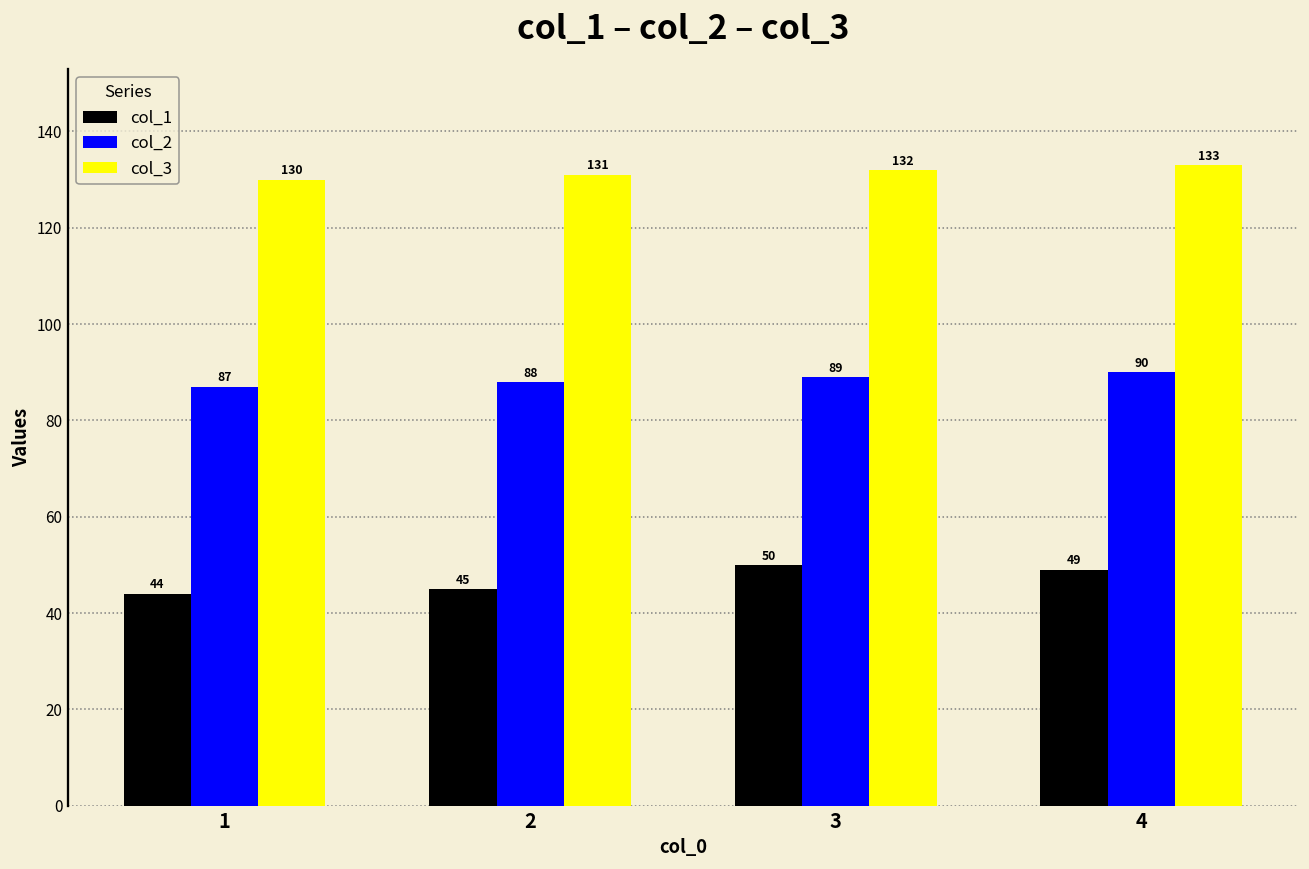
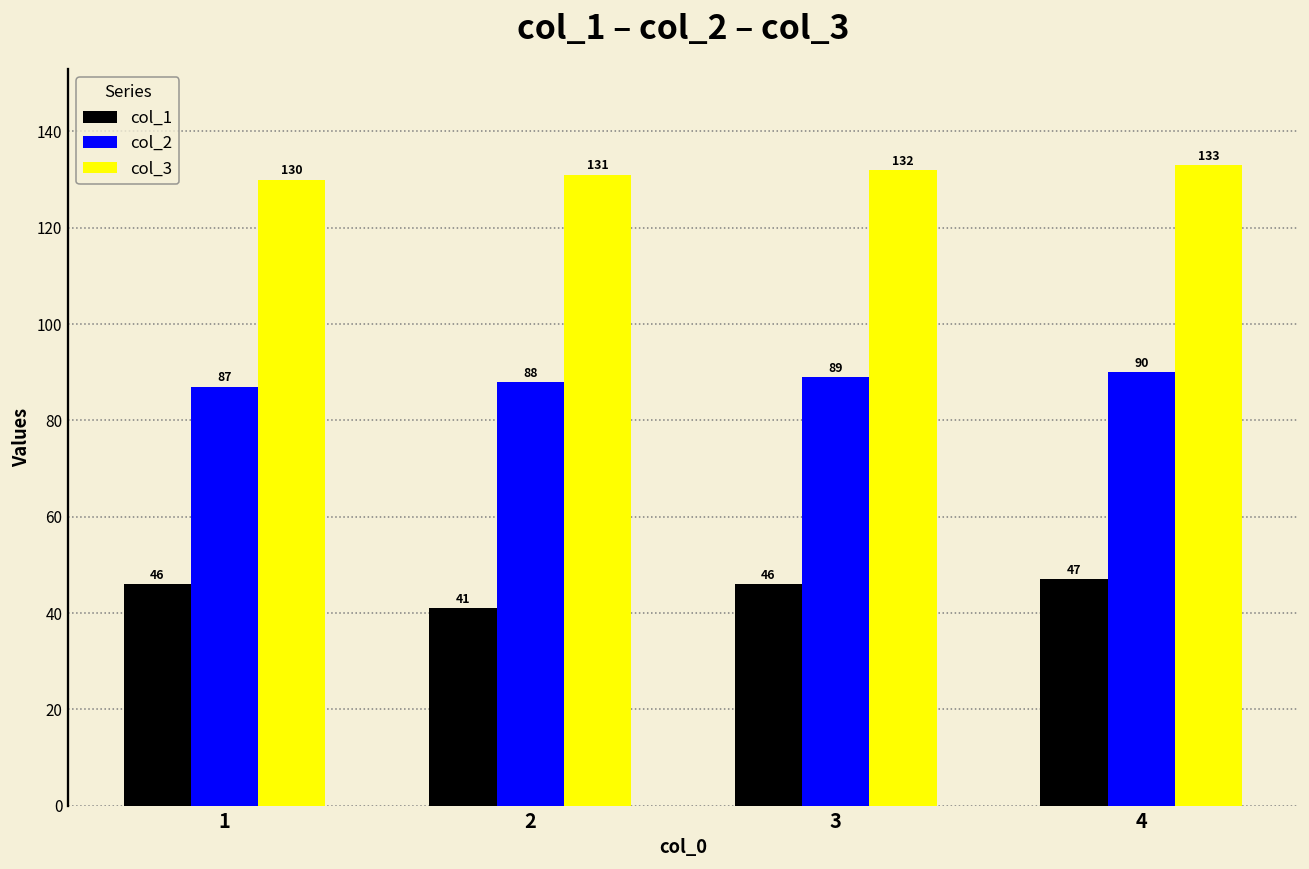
col_1, 1: 44 -> 46
col_1, 2: 45 -> 41
col_1, 3: 50 -> 46
col_1, 4: 49 -> 47
